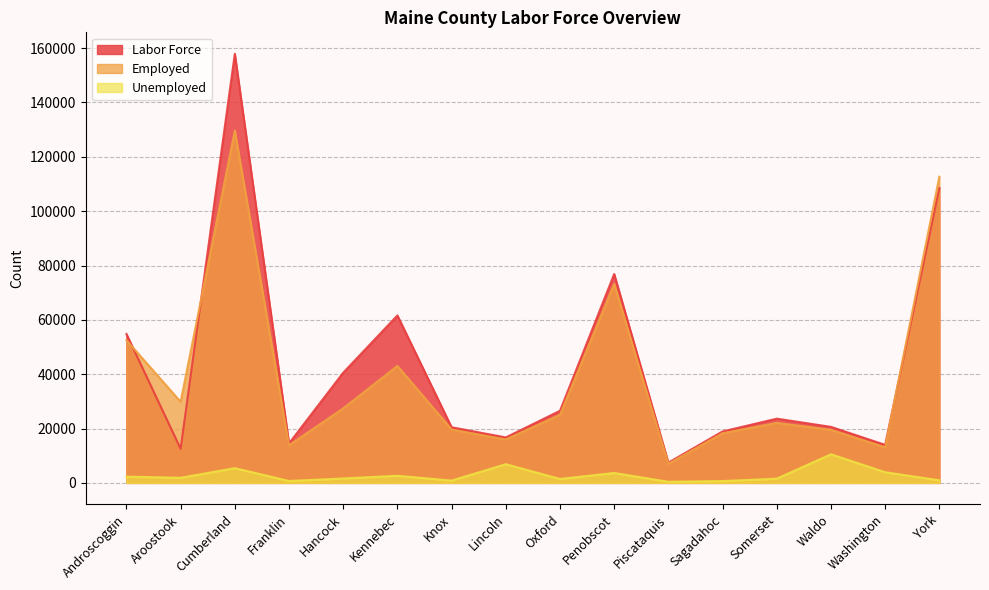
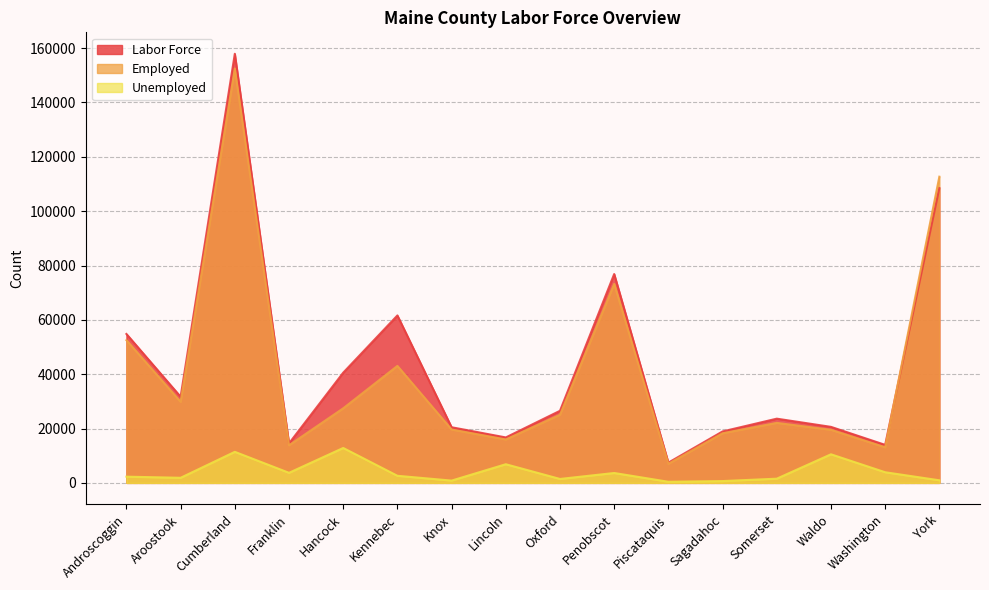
Labor Force, Aroostook: 13000 -> 32000
Employed, Cumberland: 130000 -> 152000
Unemployed, Cumberland: 5000 -> 11000
Unemployed, Franklin: 1000 -> 4000
Unemployed, Hancock: 2000 -> 13000
